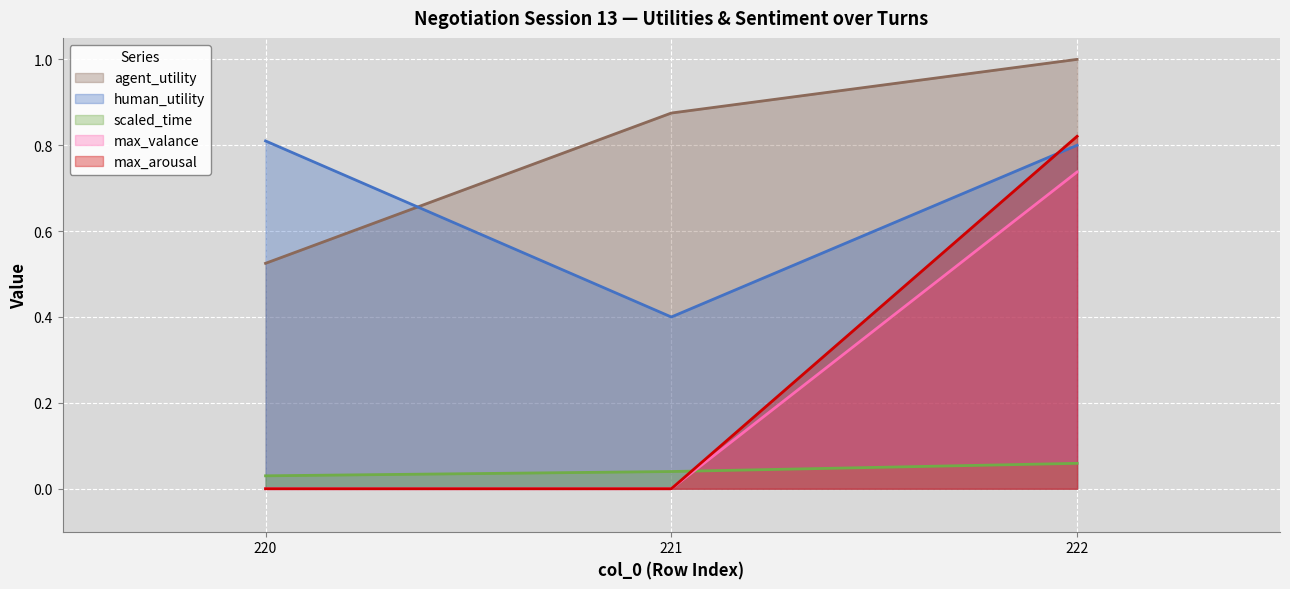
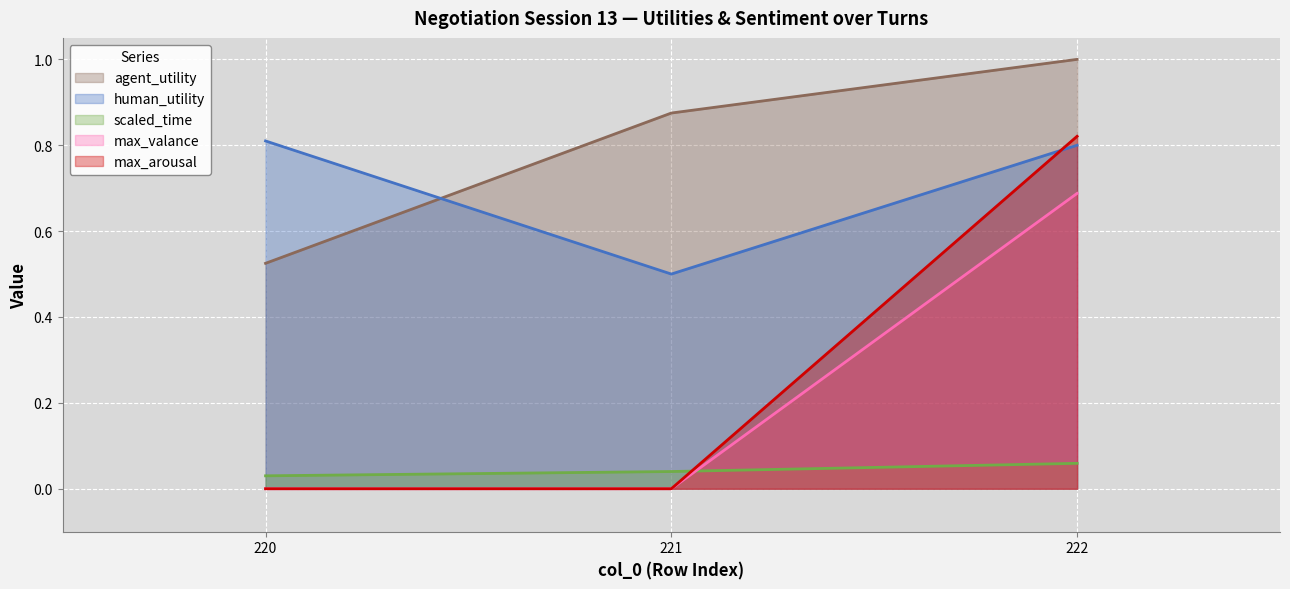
human_utility, 221: 0.4 -> 0.5
max_valance, 222: 0.74 -> 0.69
